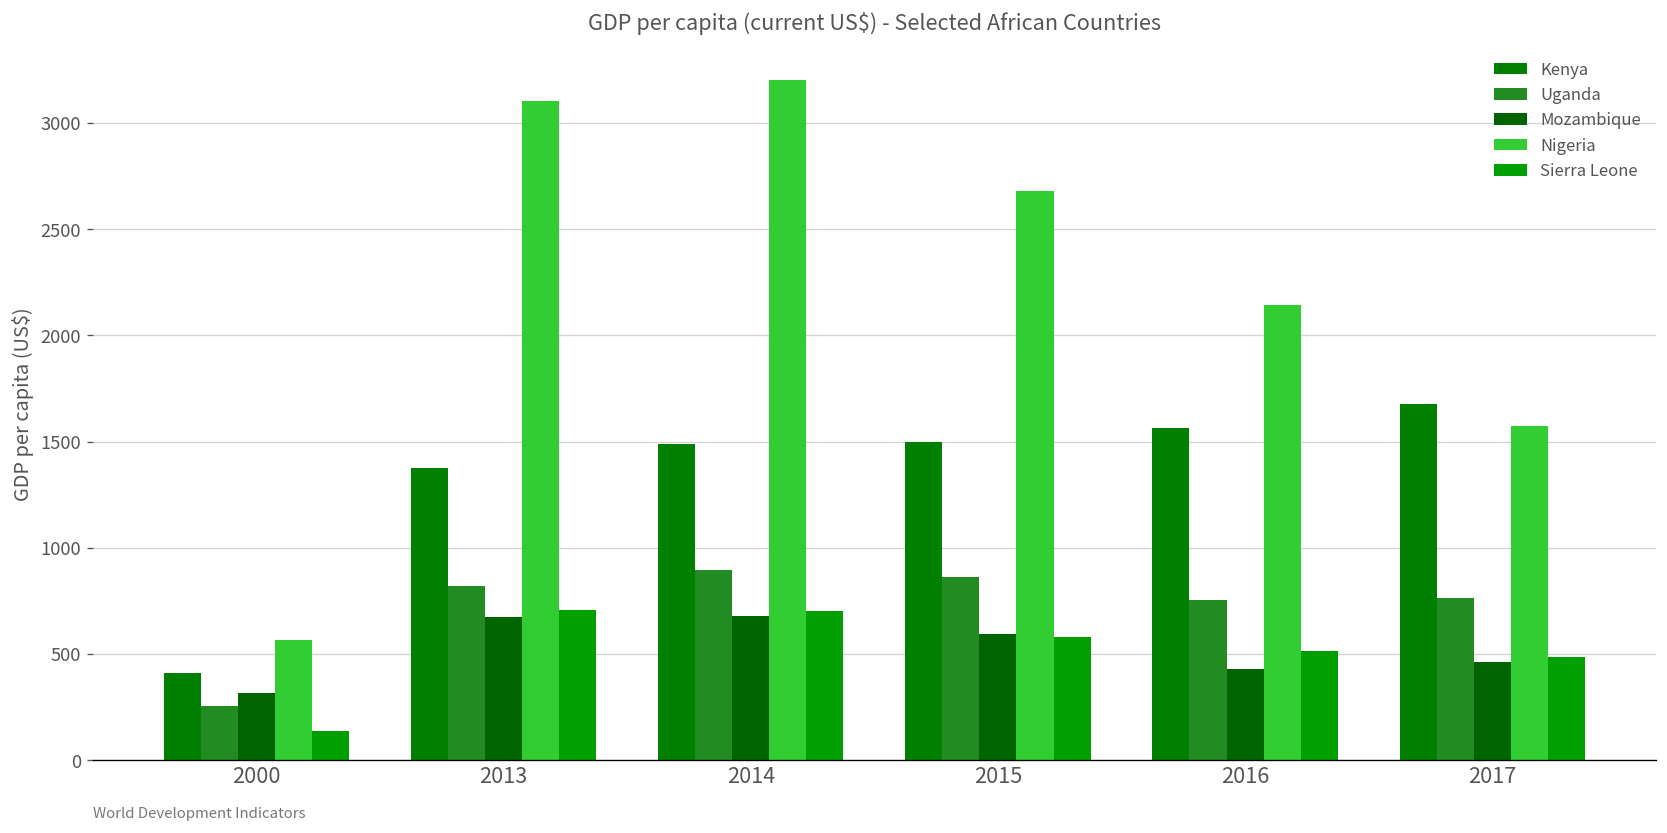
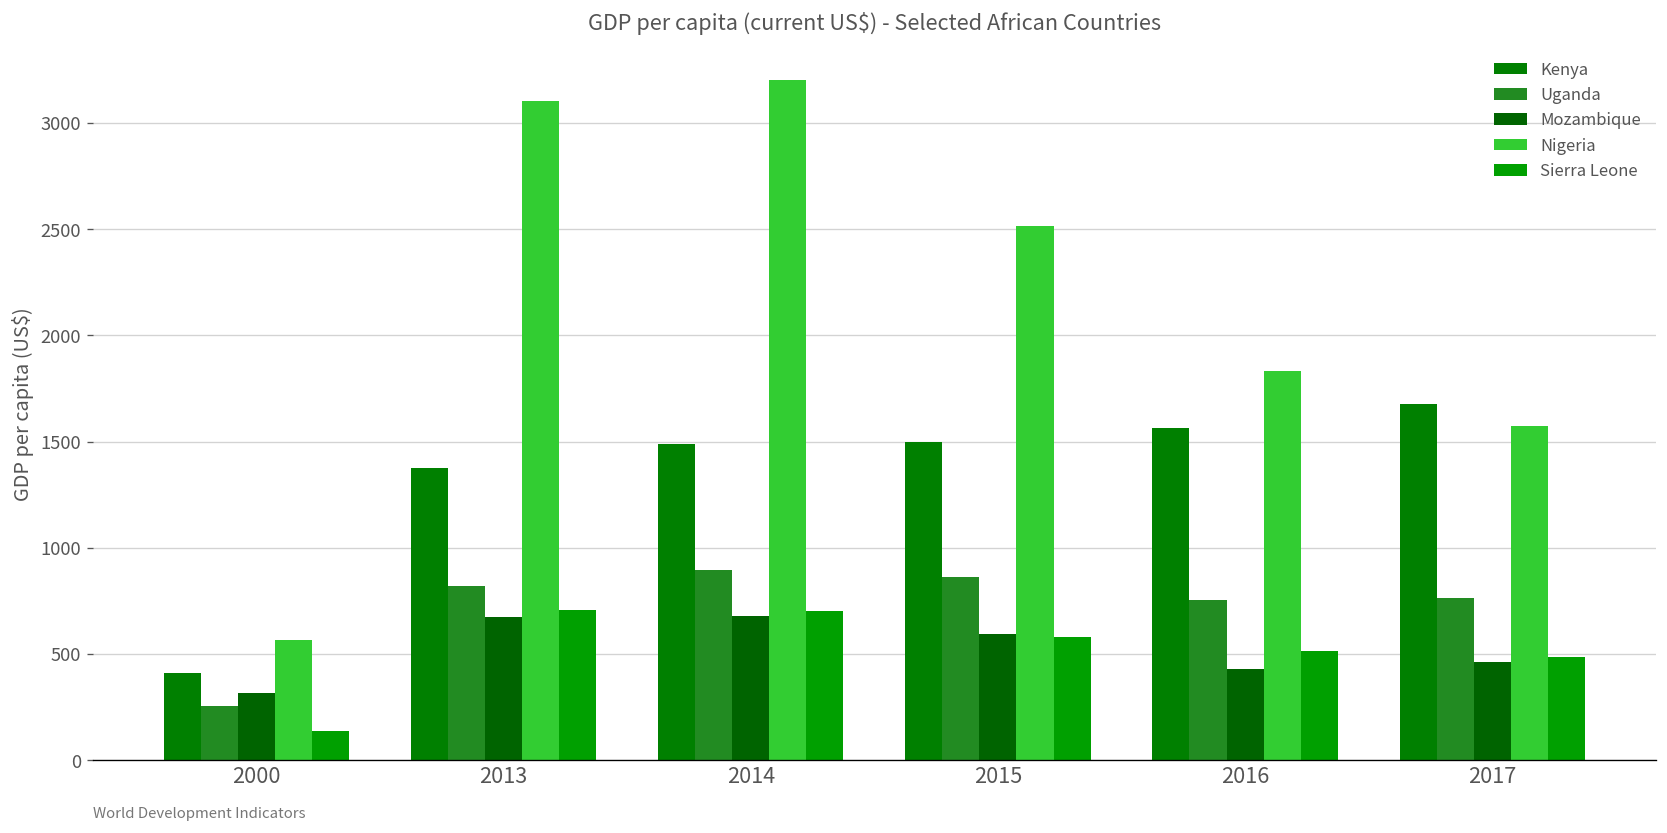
Nigeria, 2015: 2680 -> 2520
Nigeria, 2016: 2140 -> 1830
